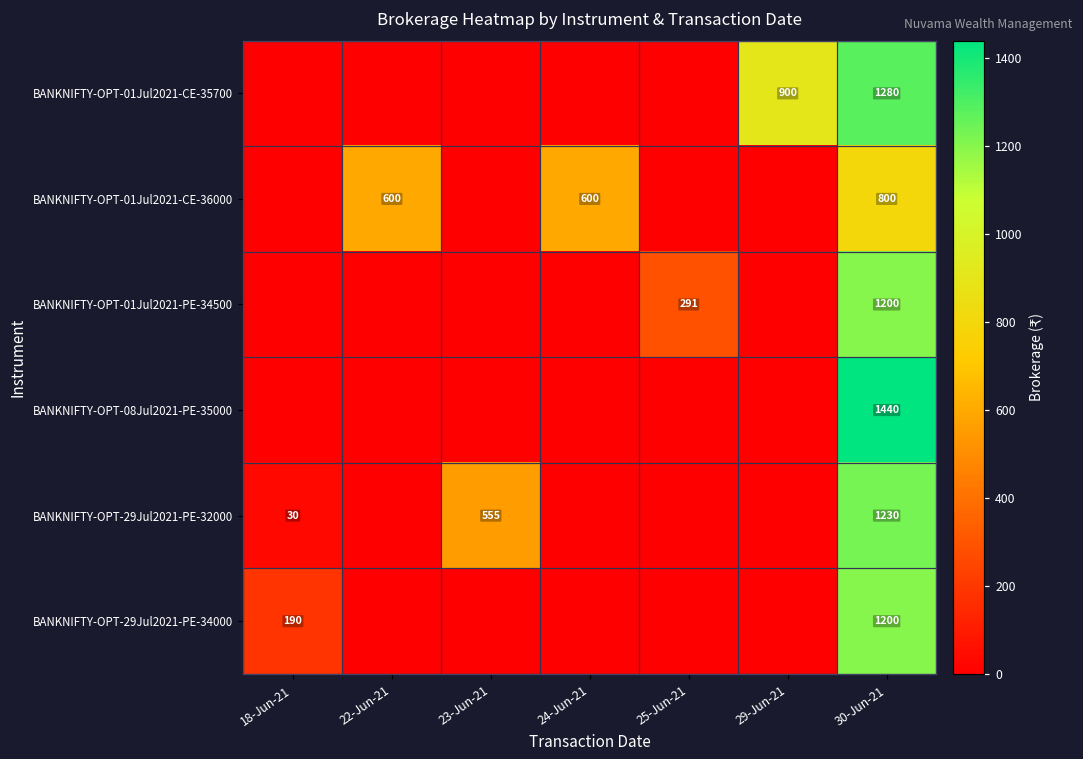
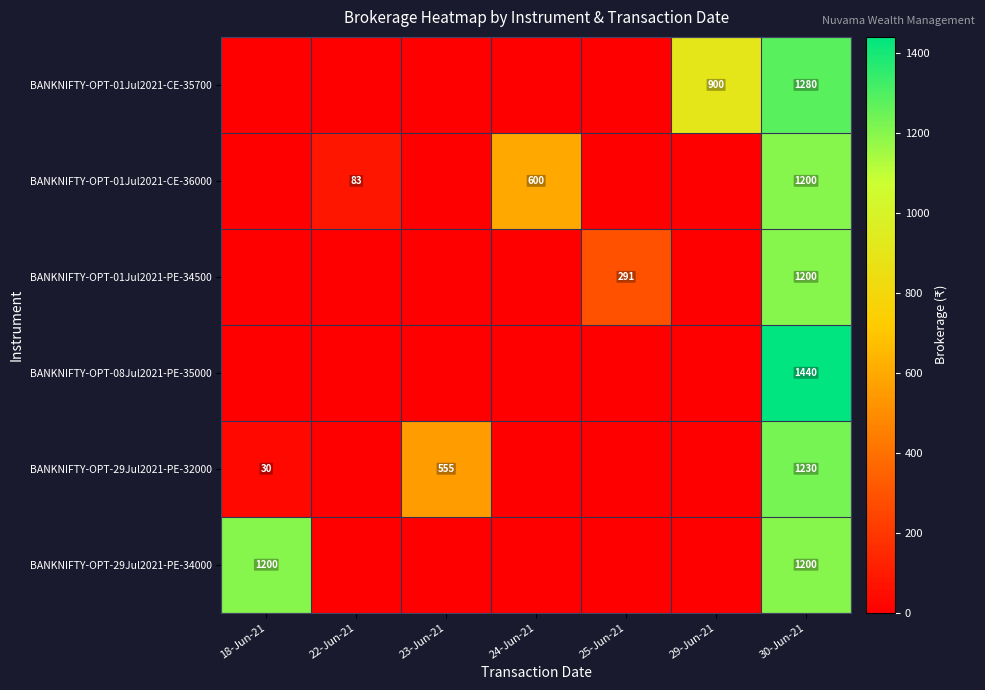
BANKNIFTY-OPT-01Jul2021-CE-36000, 22-Jun-21: 600 -> 83
BANKNIFTY-OPT-01Jul2021-CE-36000, 30-Jun-21: 800 -> 1200
BANKNIFTY-OPT-29Jul2021-PE-34000, 18-Jun-21: 190 -> 1200
